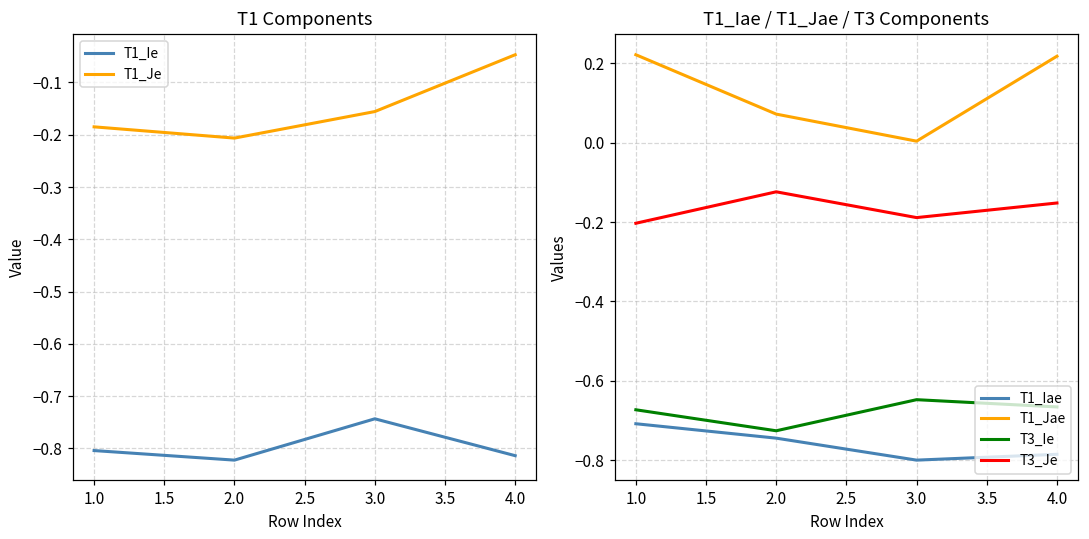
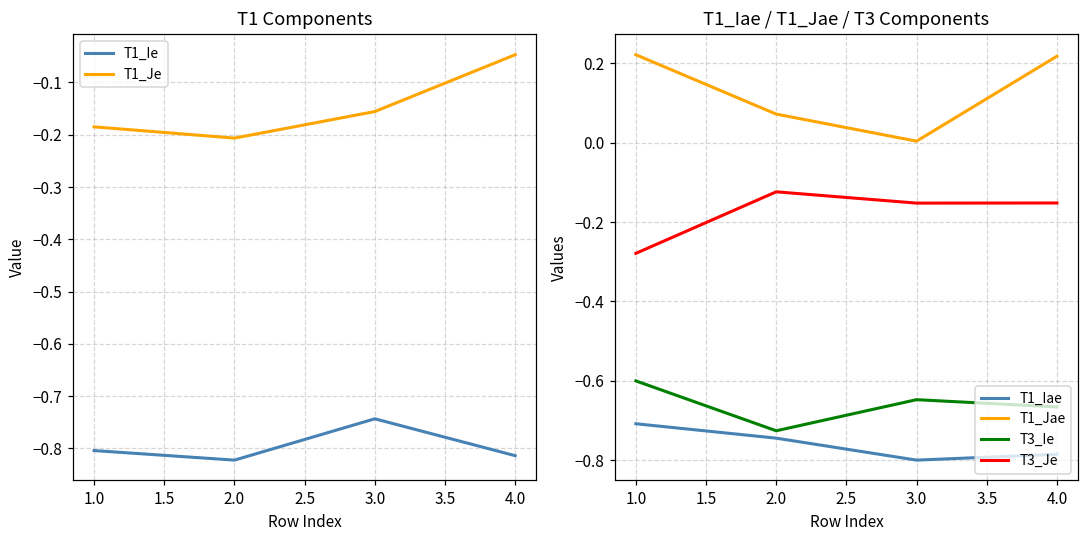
T1_Iae / T1_Jae / T3 Components, T3_Ie, 1.0: -0.67 -> -0.60
T1_Iae / T1_Jae / T3 Components, T3_Je, 1.0: -0.20 -> -0.28
T1_Iae / T1_Jae / T3 Components, T3_Je, 3.0: -0.19 -> -0.15
